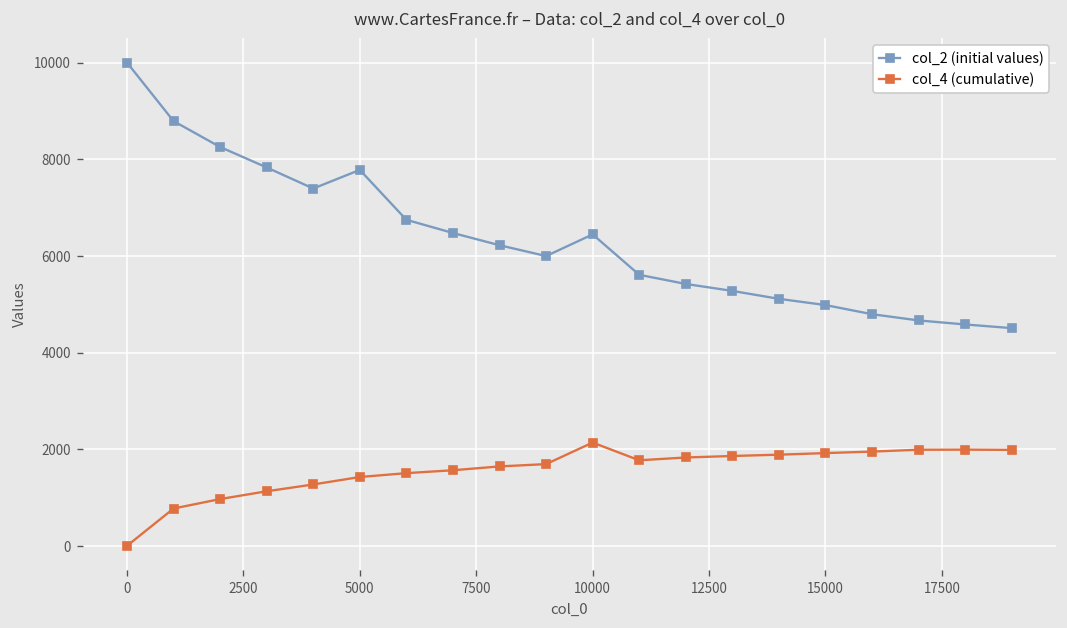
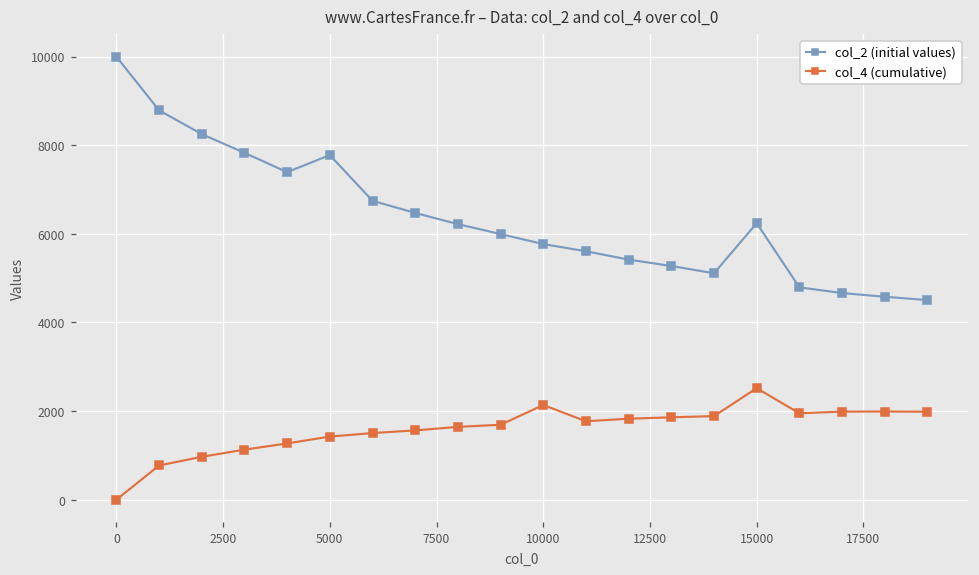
col_2 (initial values), 10000: 6400 -> 5800
col_2 (initial values), 15000: 5000 -> 6200
col_4 (cumulative), 15000: 1900 -> 2500
